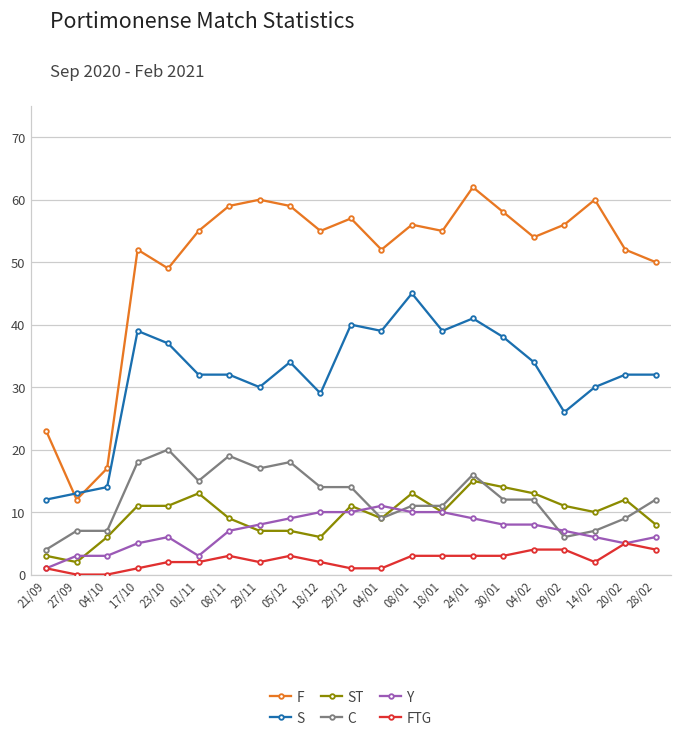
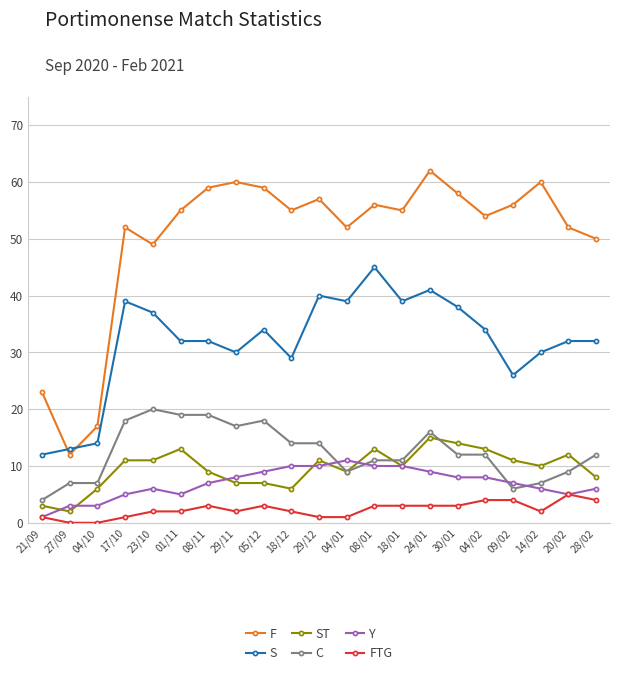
C, 01/11: 15 -> 19
Y, 01/11: 3 -> 5
